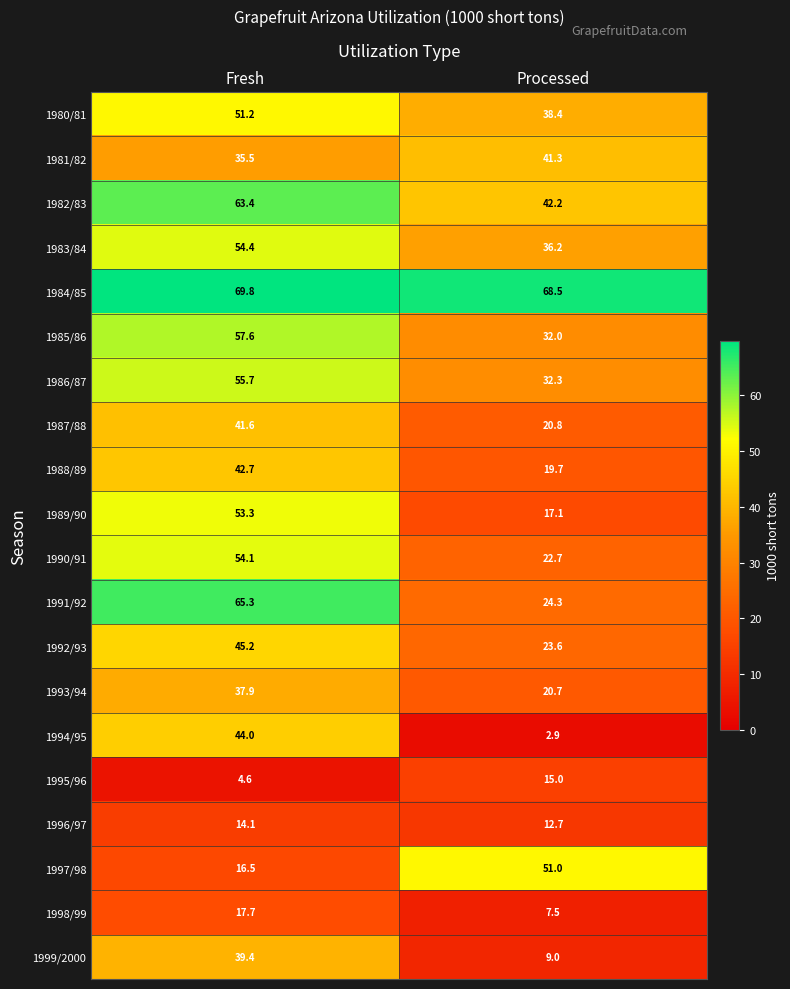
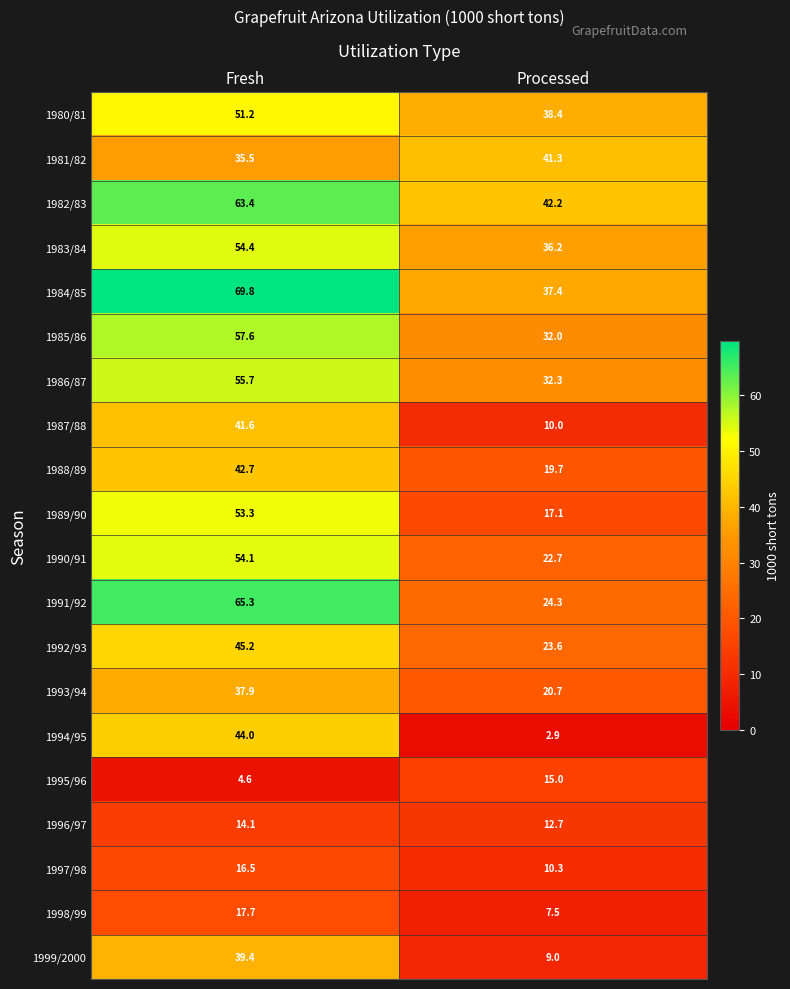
1984/85, Processed: 68.5 -> 37.4
1987/88, Processed: 20.8 -> 10.0
1997/98, Processed: 51.0 -> 10.3
